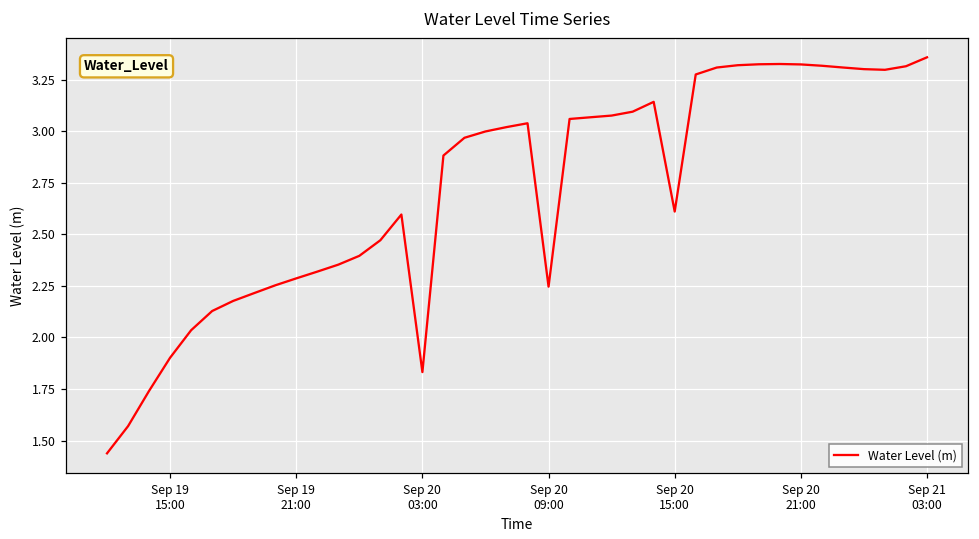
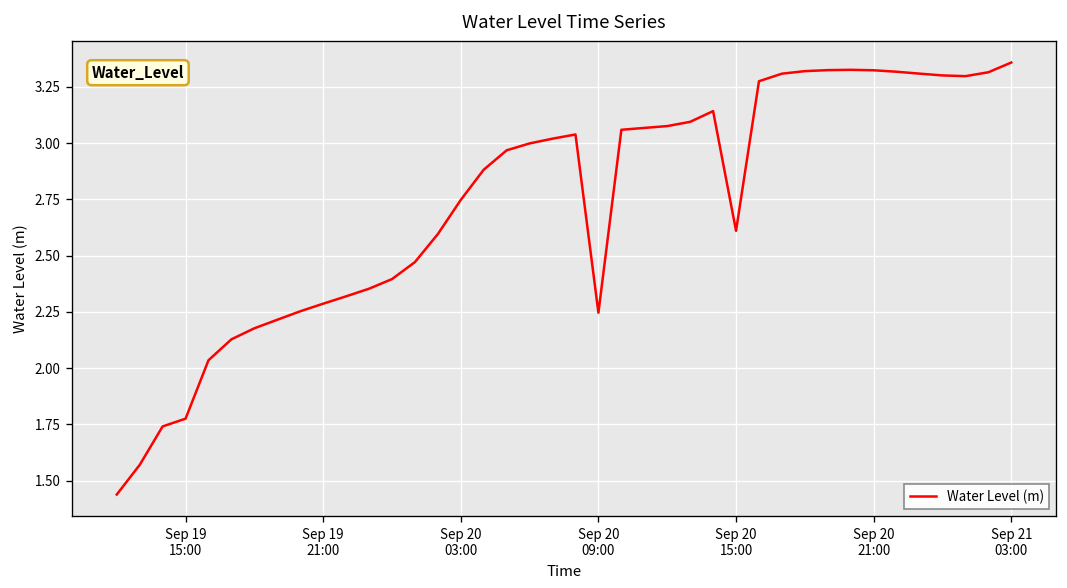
Sep 19 15:00: 1.90 -> 1.78
Sep 20 03:00: 1.83 -> 2.75
